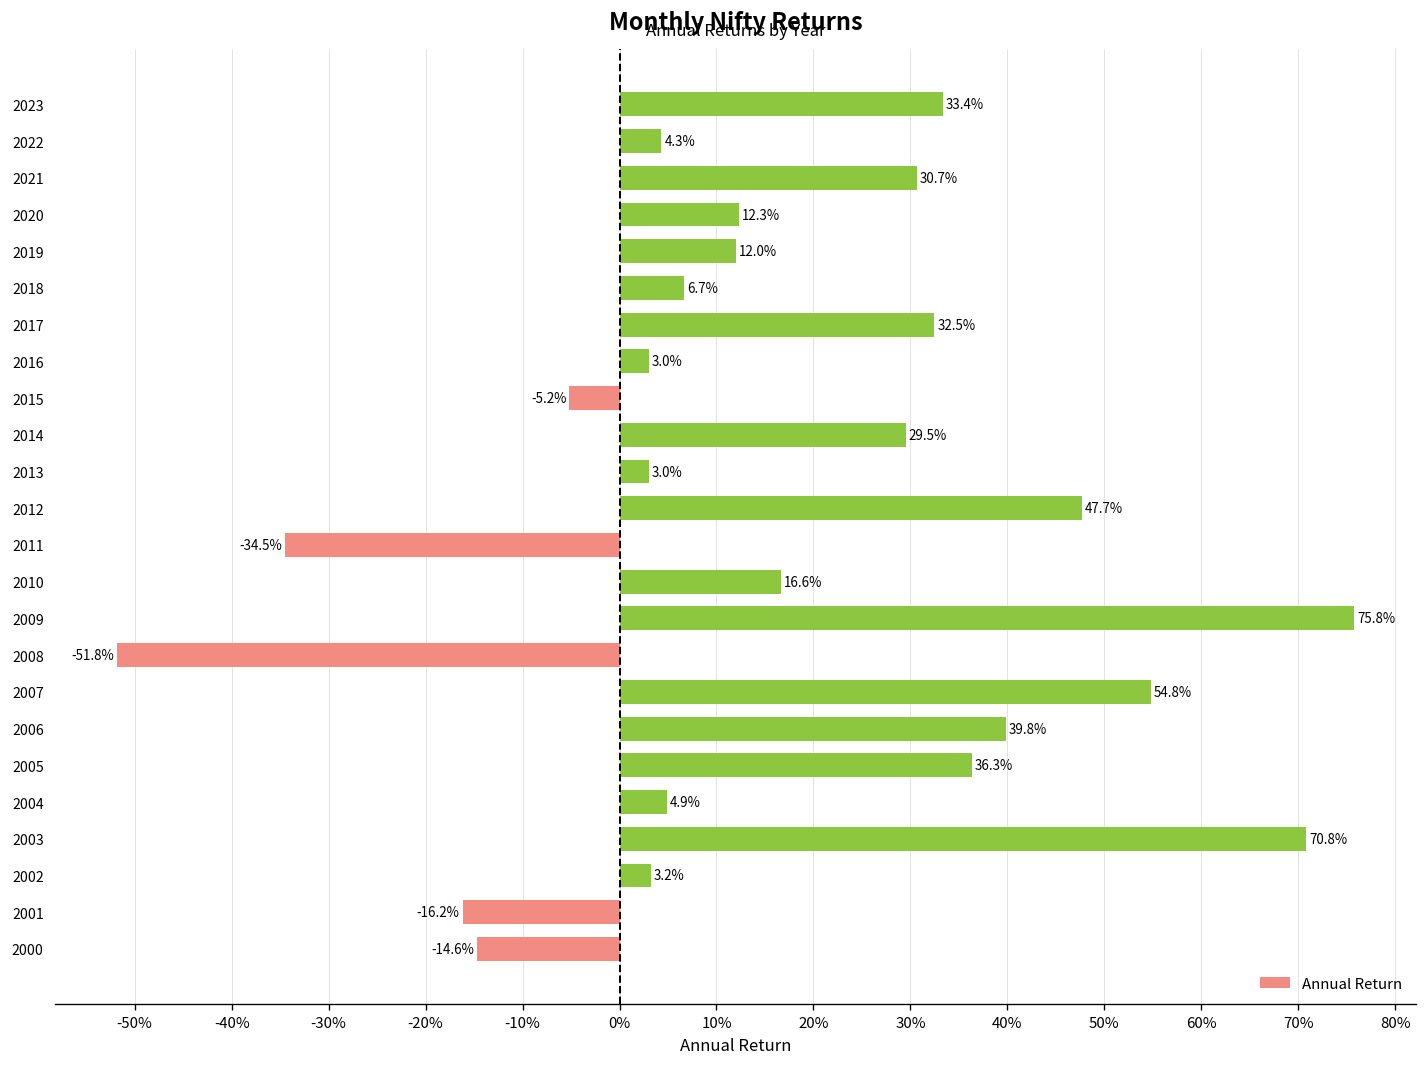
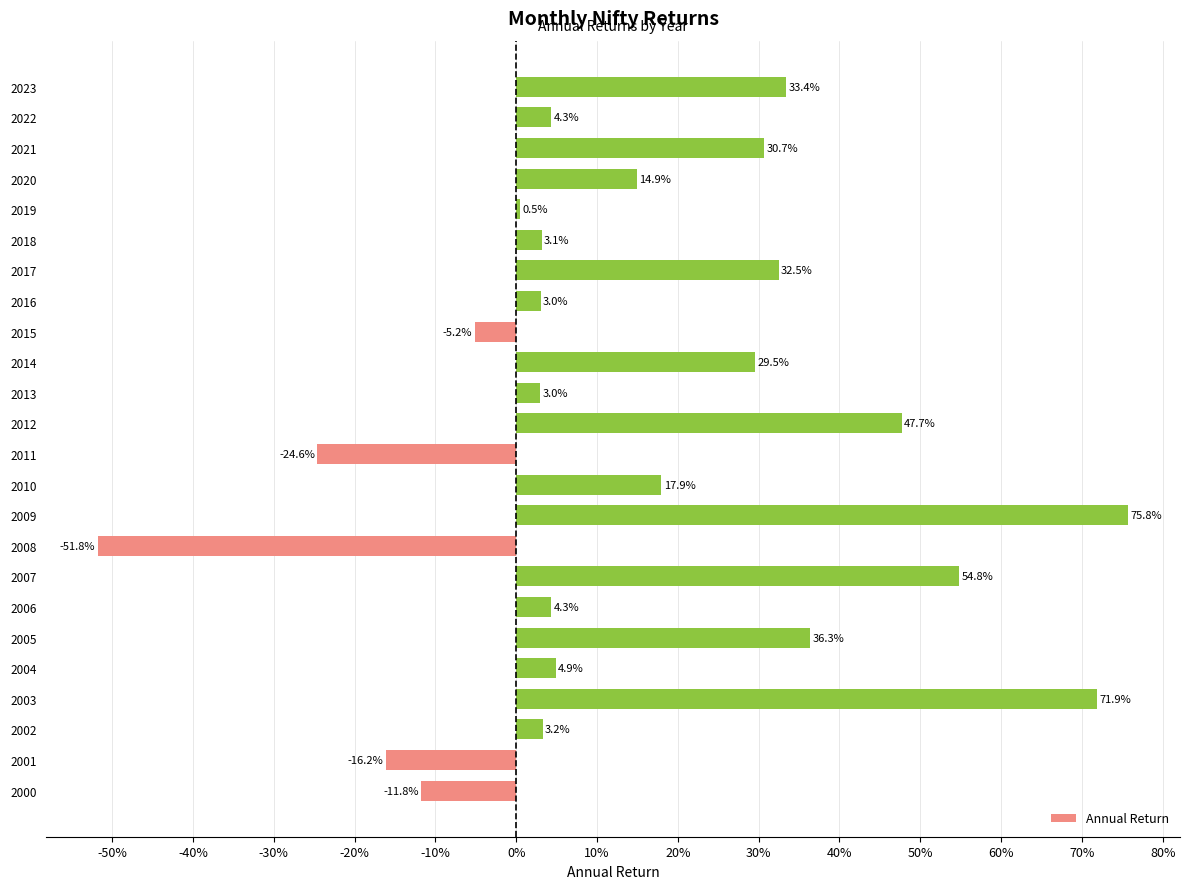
2020: 12.3% -> 14.9%
2019: 12.0% -> 0.5%
2018: 6.7% -> 3.1%
2011: -34.5% -> -24.6%
2010: 16.6% -> 17.9%
2006: 39.8% -> 4.3%
2003: 70.8% -> 71.9%
2000: -14.6% -> -11.8%
